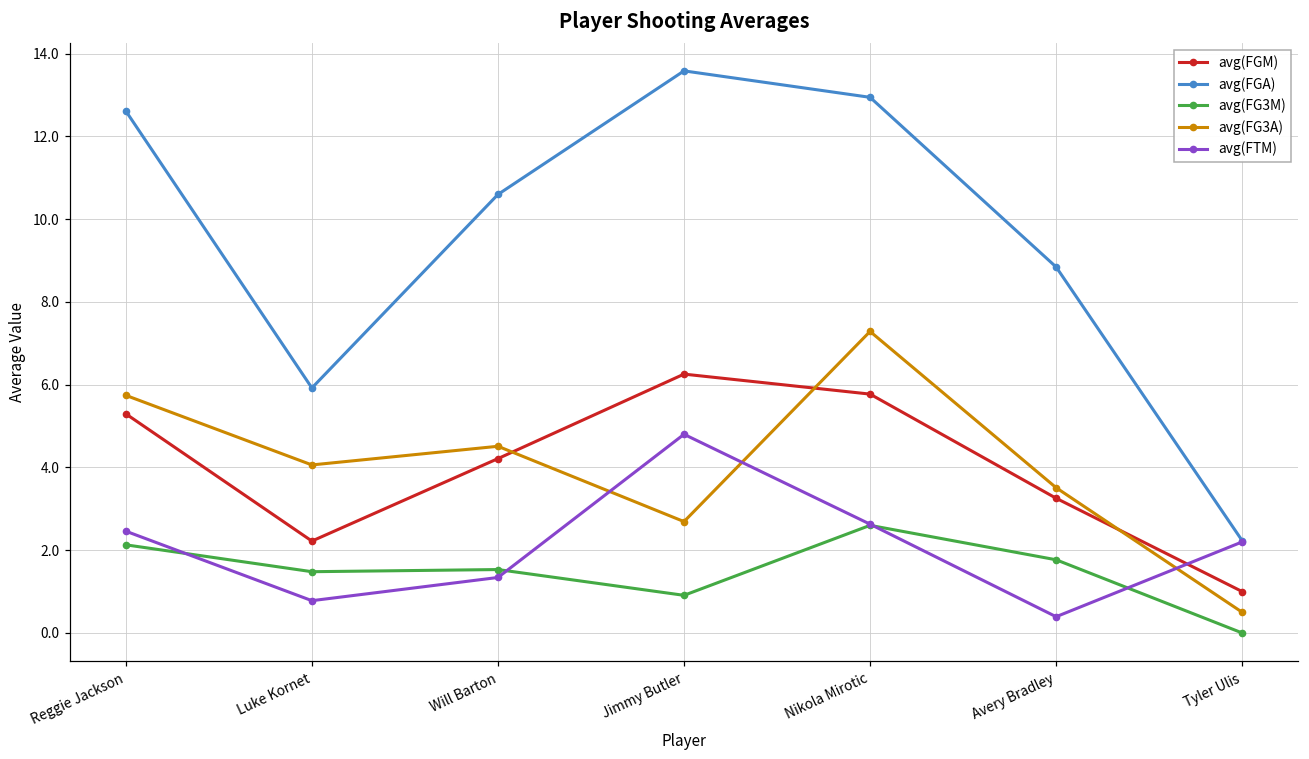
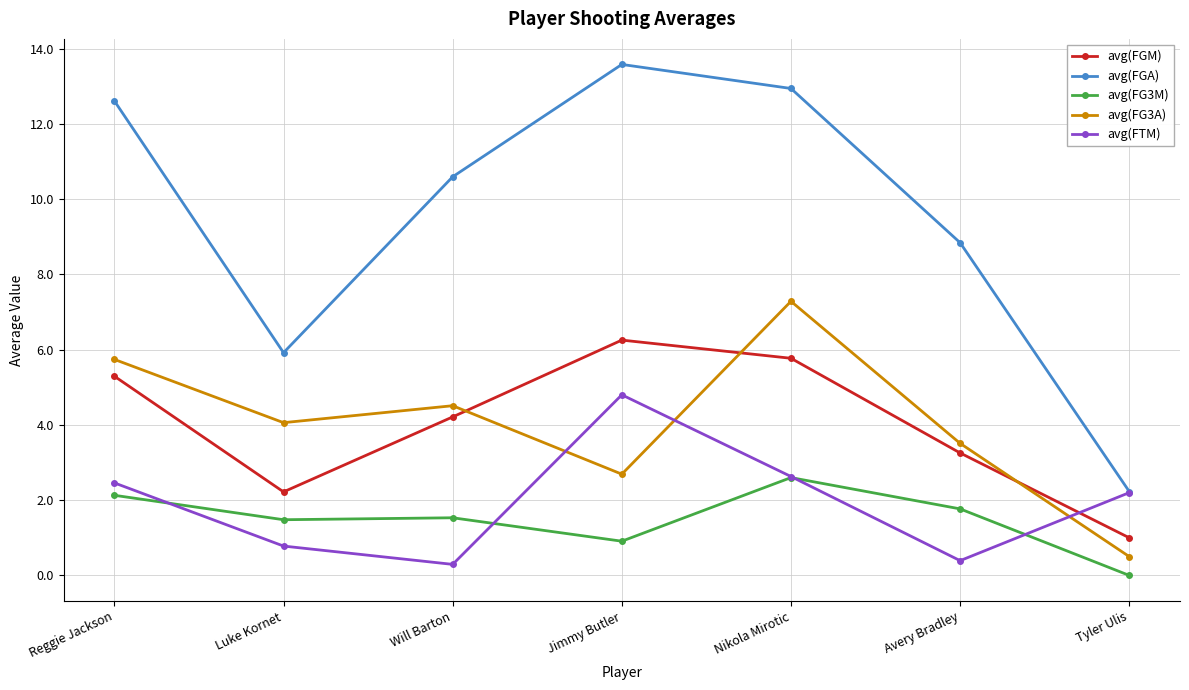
avg(FTM), Will Barton: 1.3 -> 0.3
